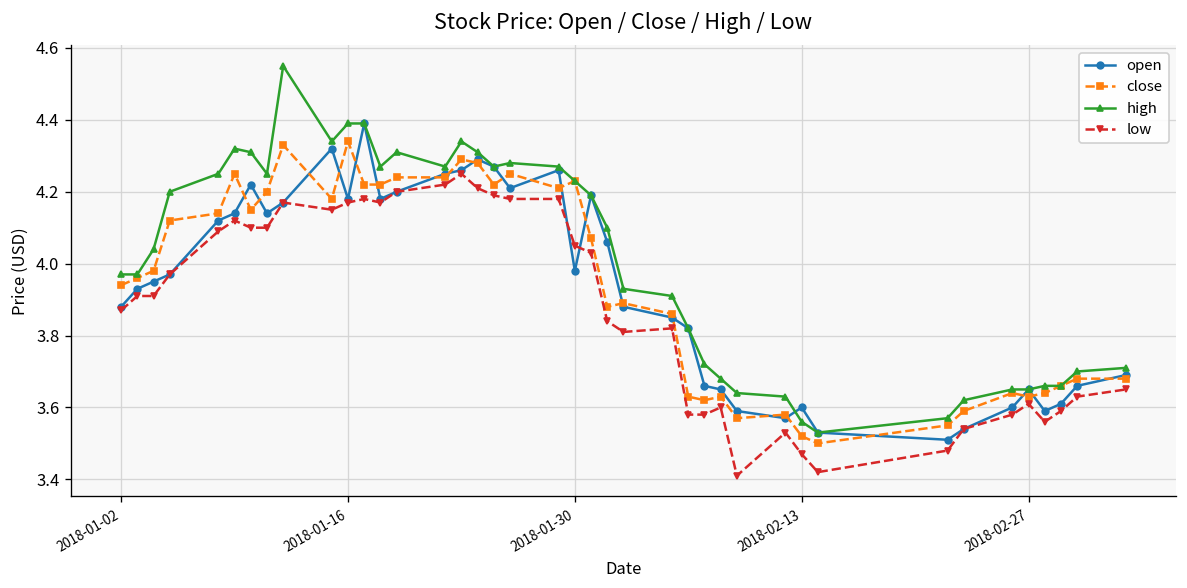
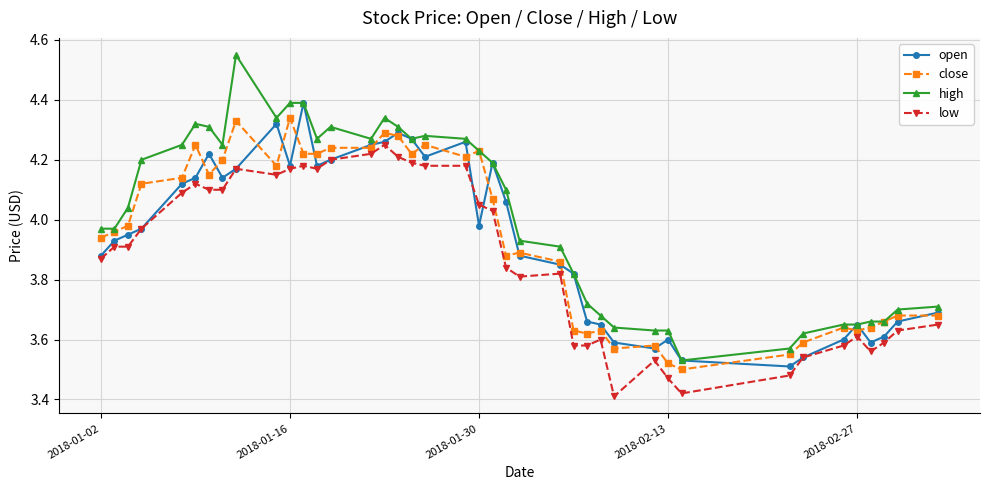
high, 2018-02-13: 3.56 -> 3.63
